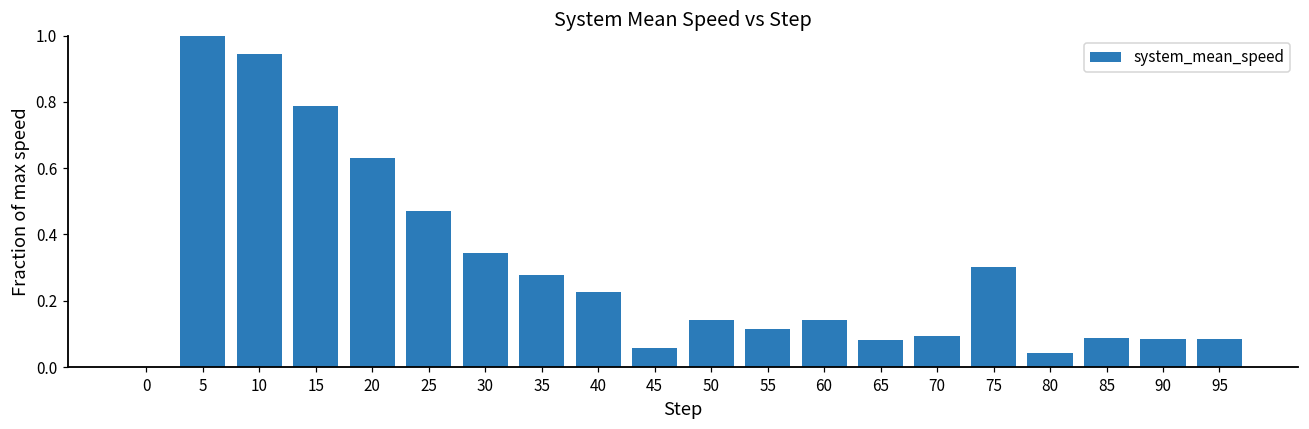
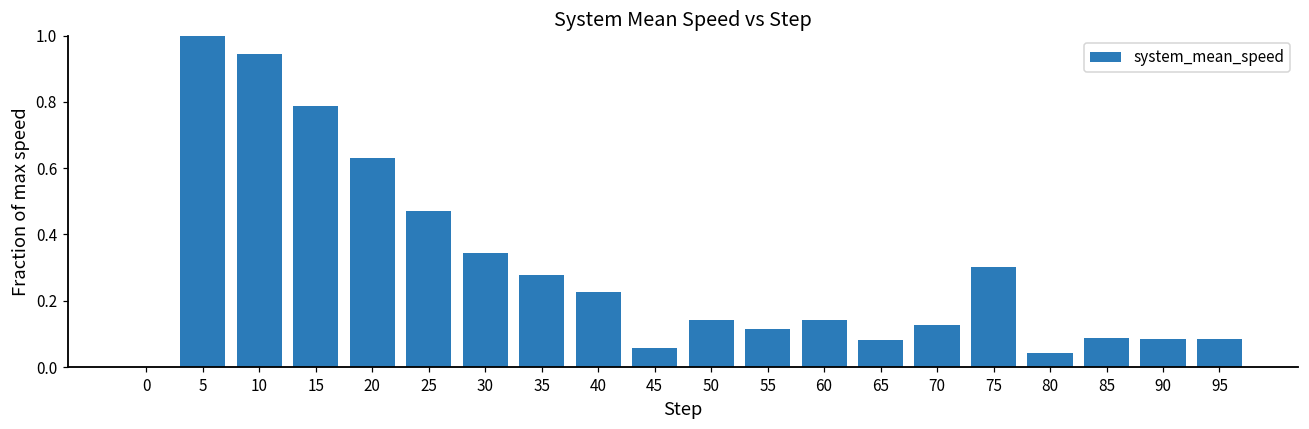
70: 0.09 -> 0.13
